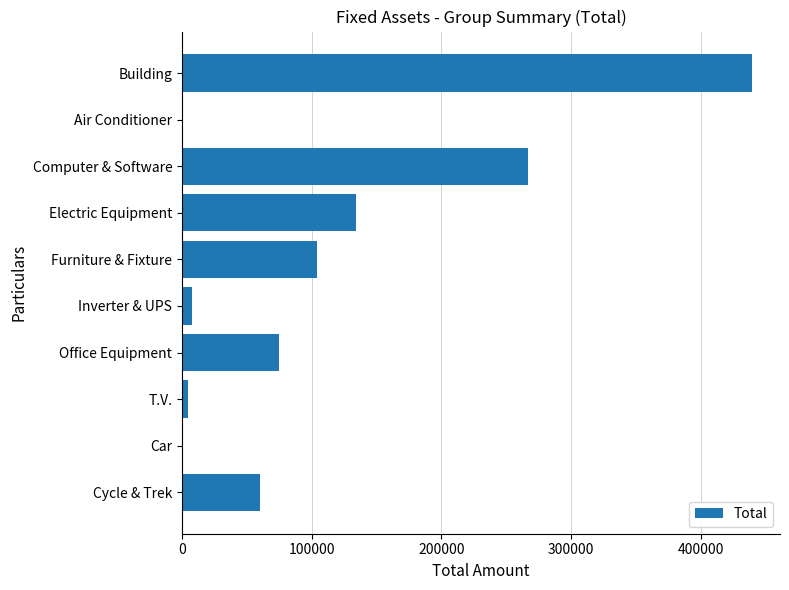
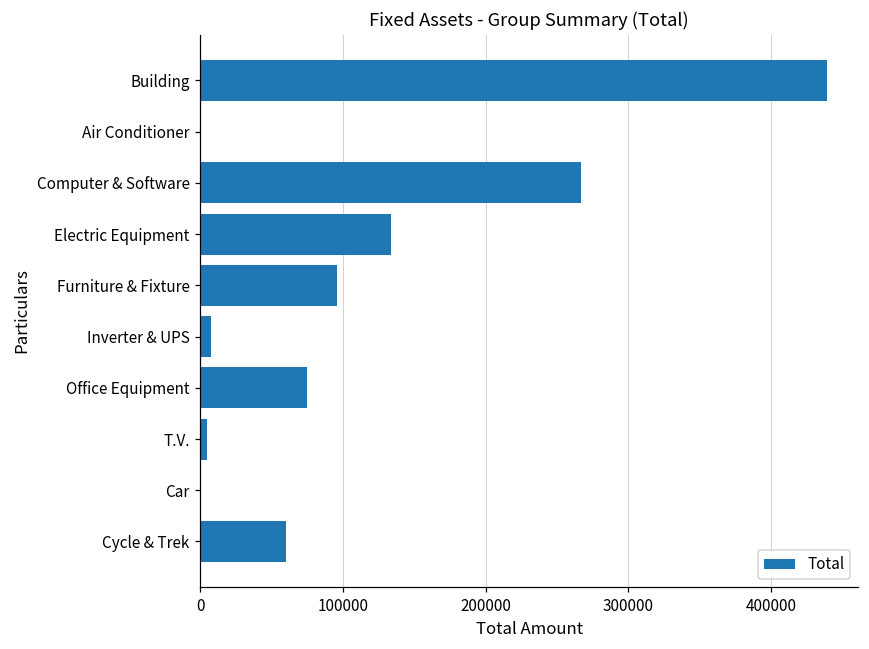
Furniture & Fixture: 104000 -> 96000
